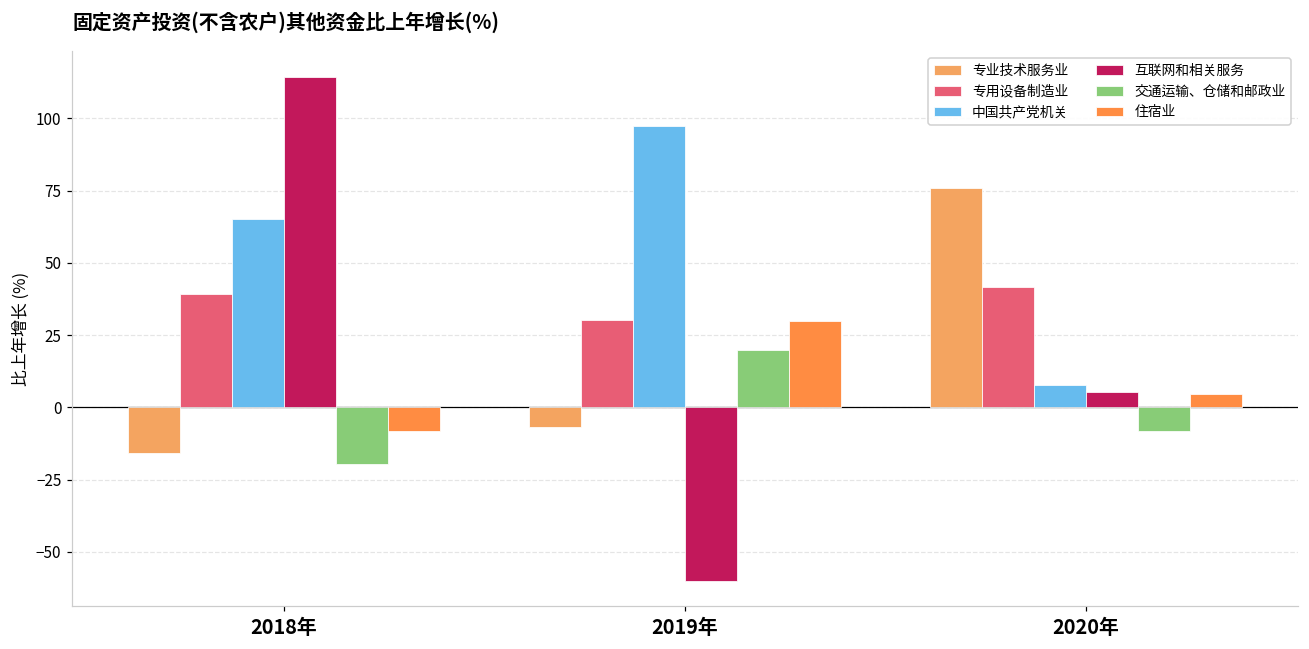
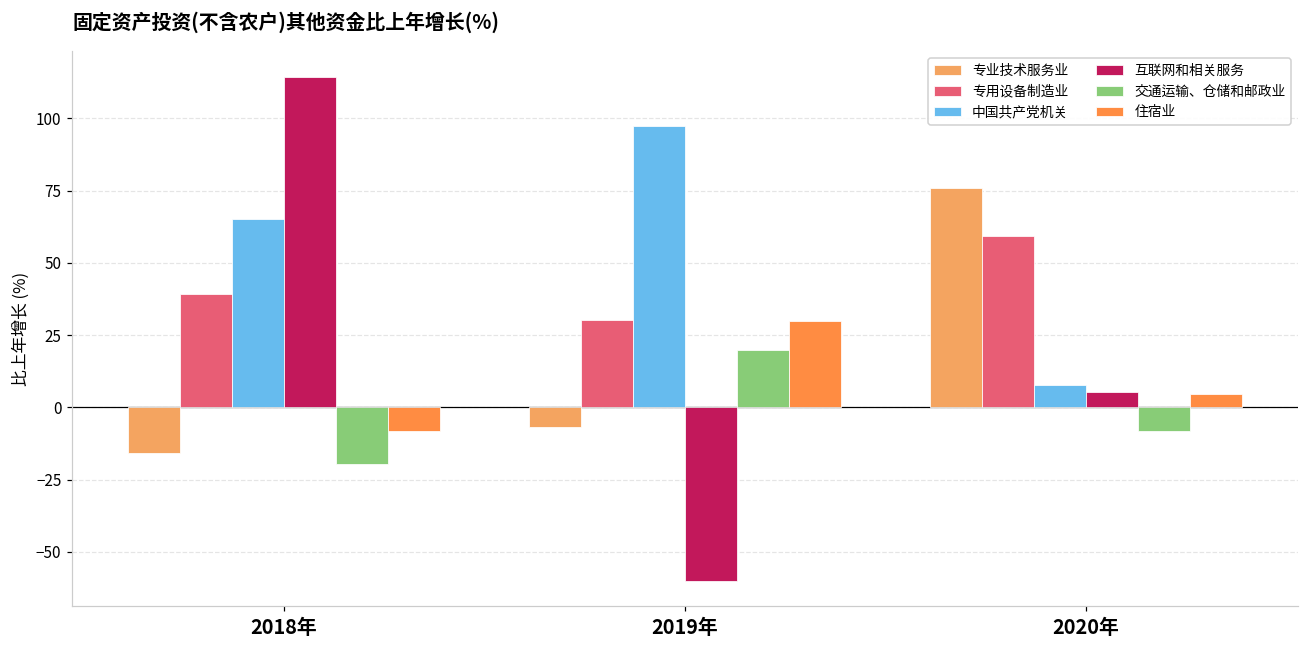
专用设备制造业, 2020年: 42 -> 59
